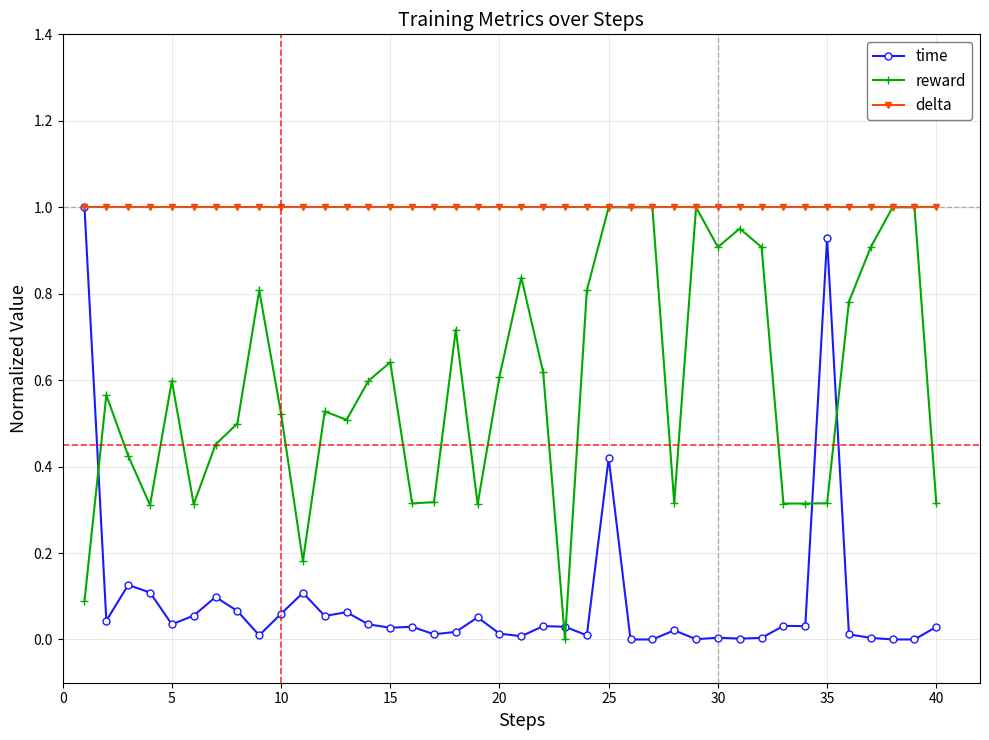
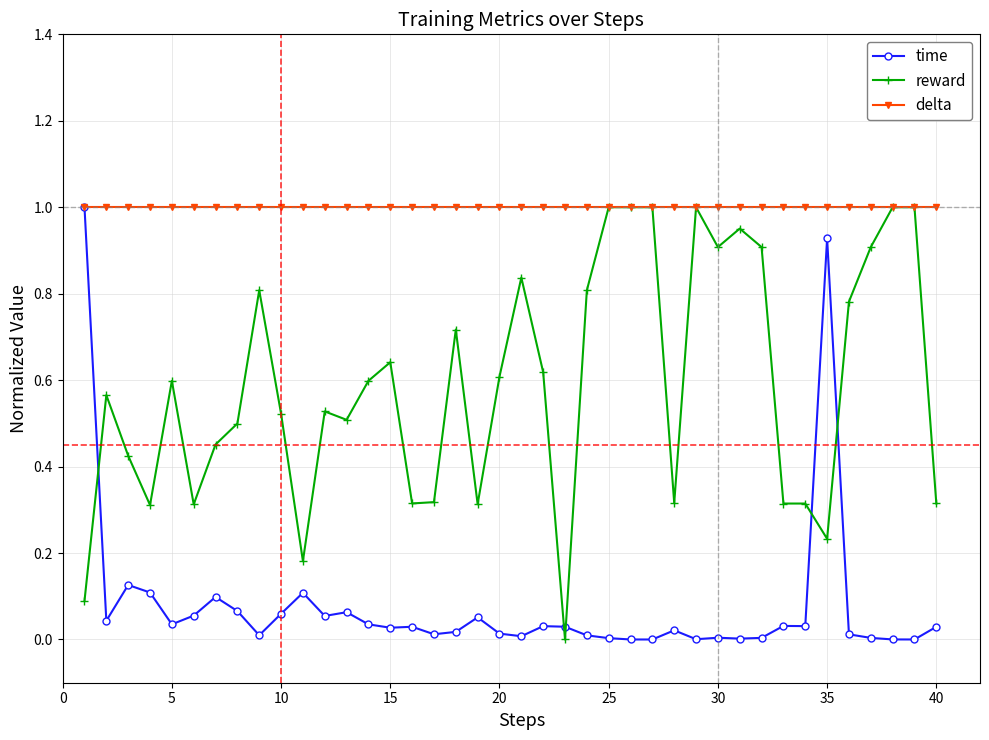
time, 25: 0.42 -> 0.00
reward, 35: 0.32 -> 0.23
